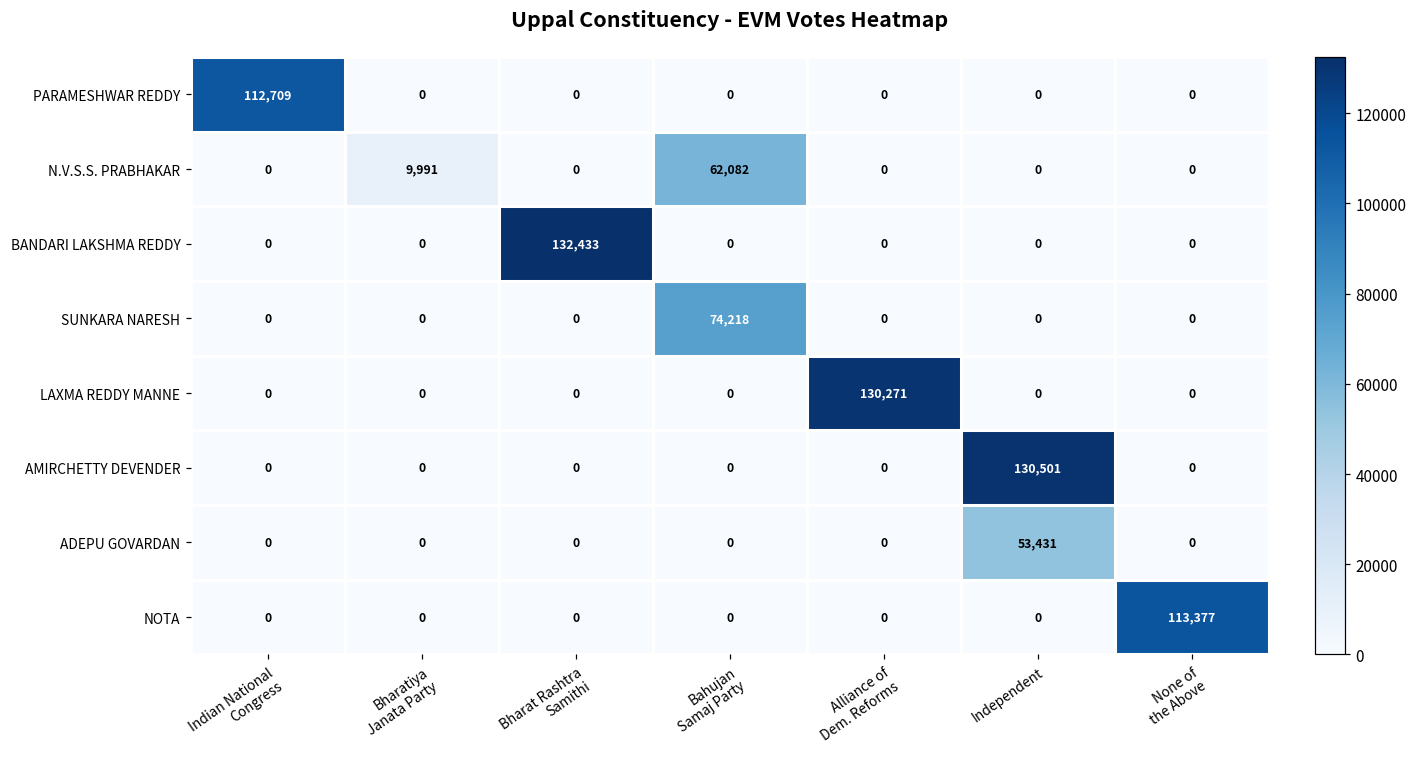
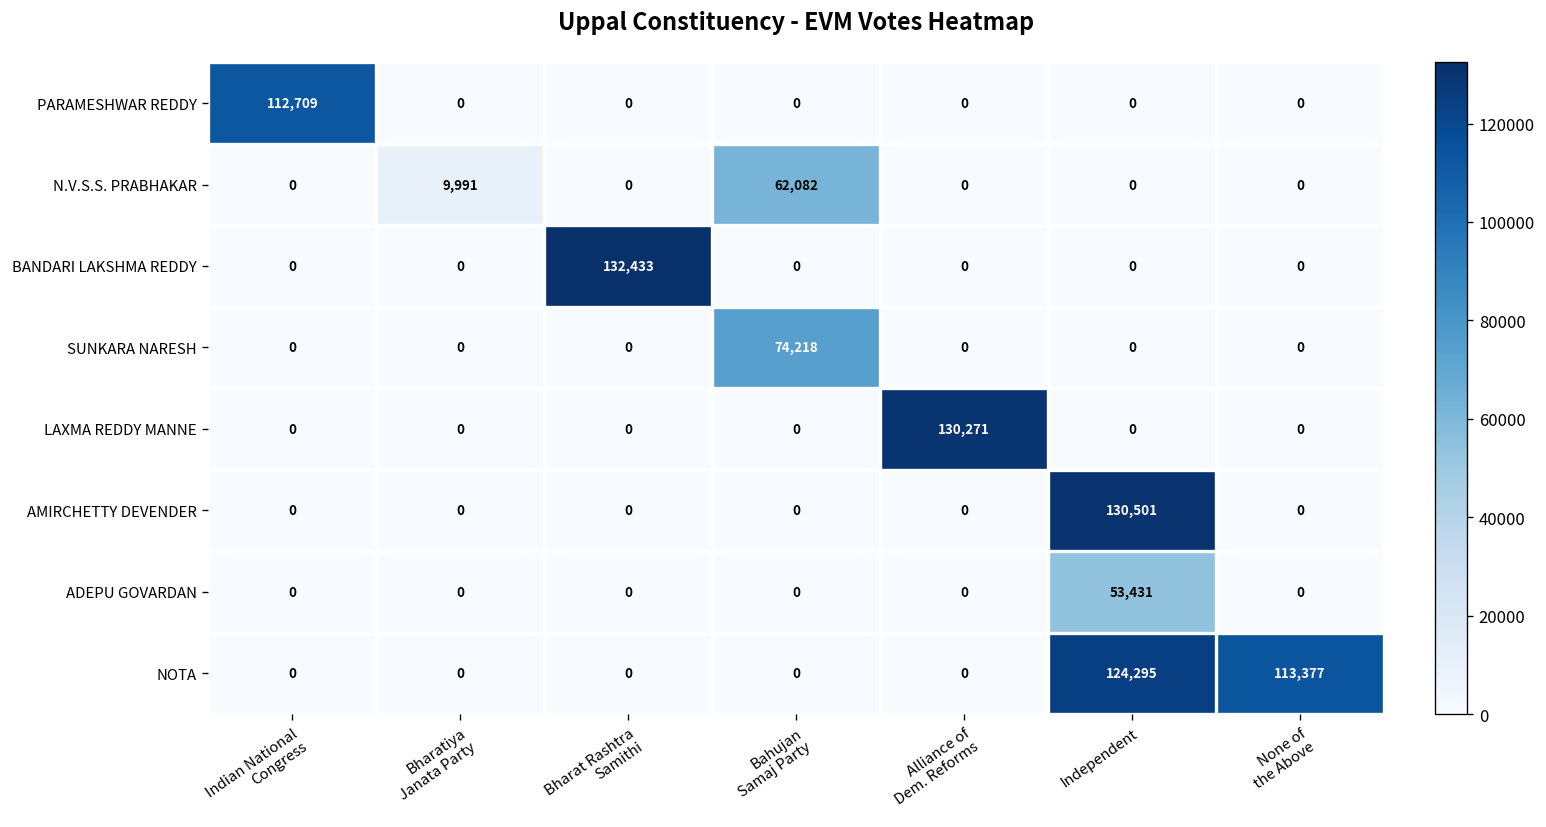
NOTA, Independent: 0 -> 124,295
